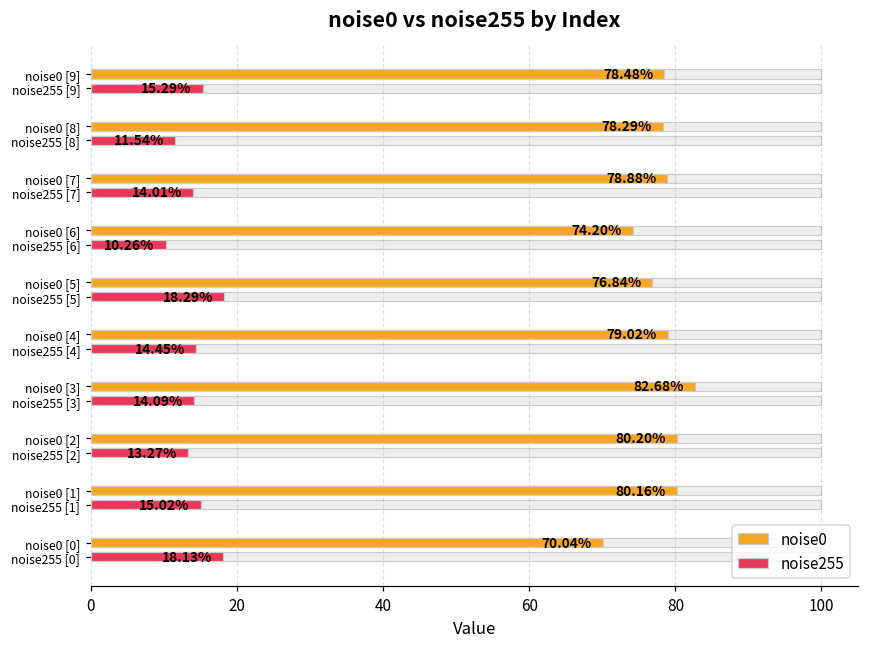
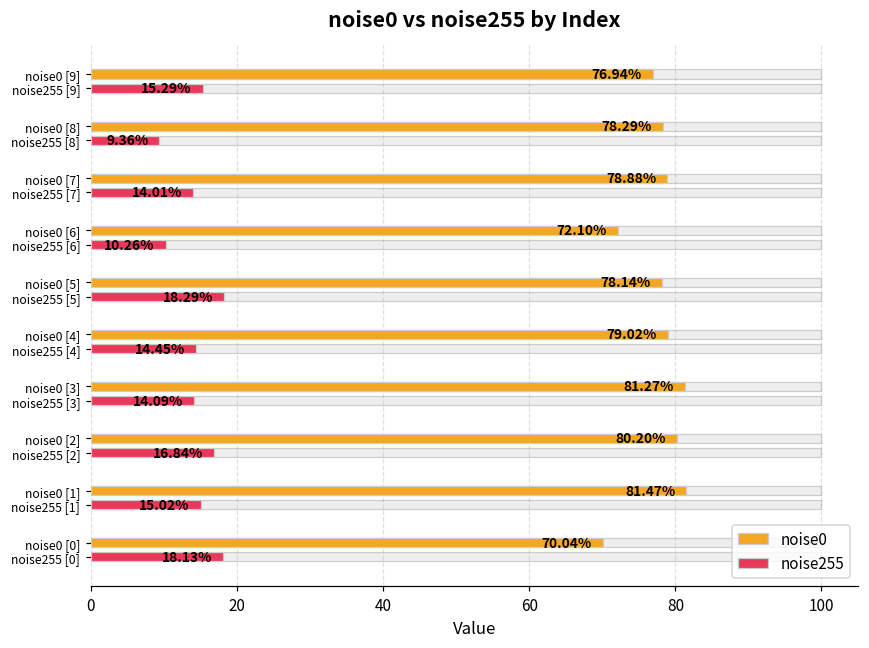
noise0, noise0 [9]: 78.48% -> 76.94%
noise255, noise255 [8]: 11.54% -> 9.36%
noise0, noise0 [6]: 74.20% -> 72.10%
noise0, noise0 [5]: 76.84% -> 78.14%
noise0, noise0 [3]: 82.68% -> 81.27%
noise255, noise255 [2]: 13.27% -> 16.84%
noise0, noise0 [1]: 80.16% -> 81.47%
